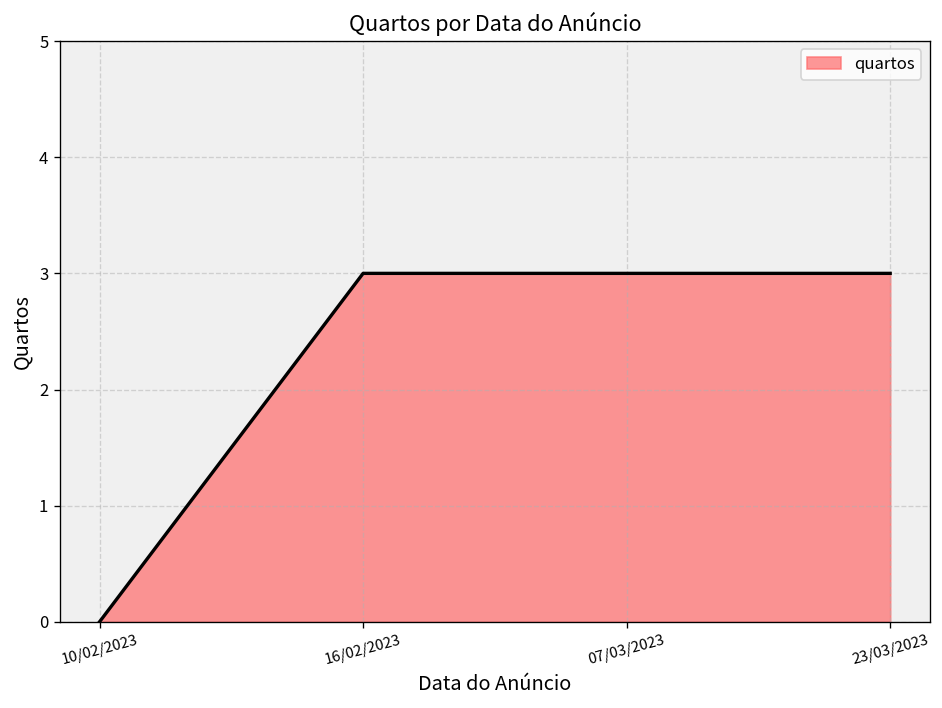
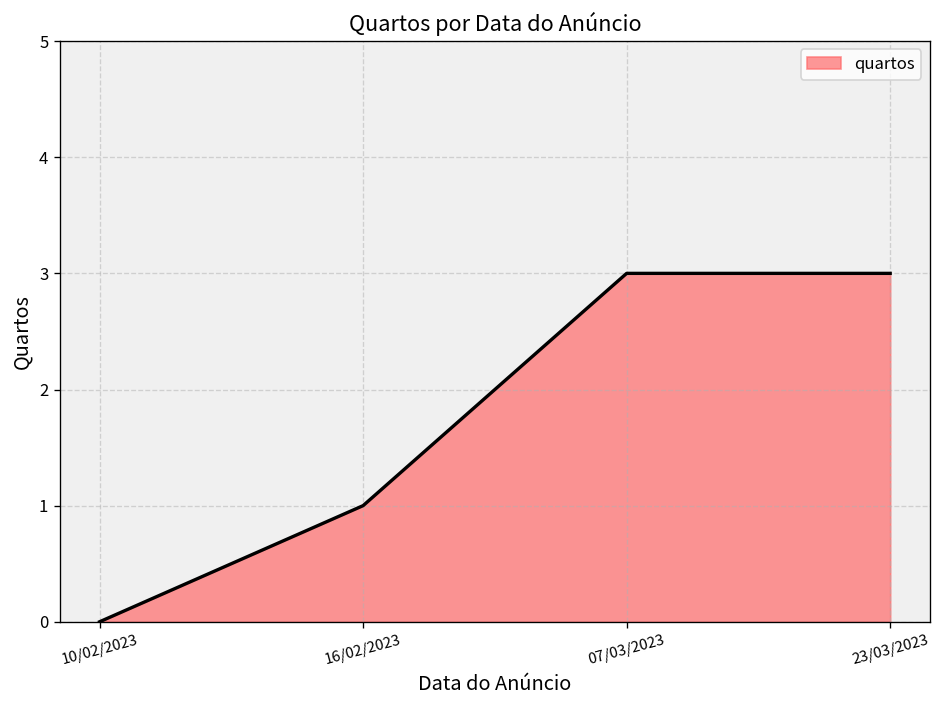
16/02/2023: 3 -> 1
